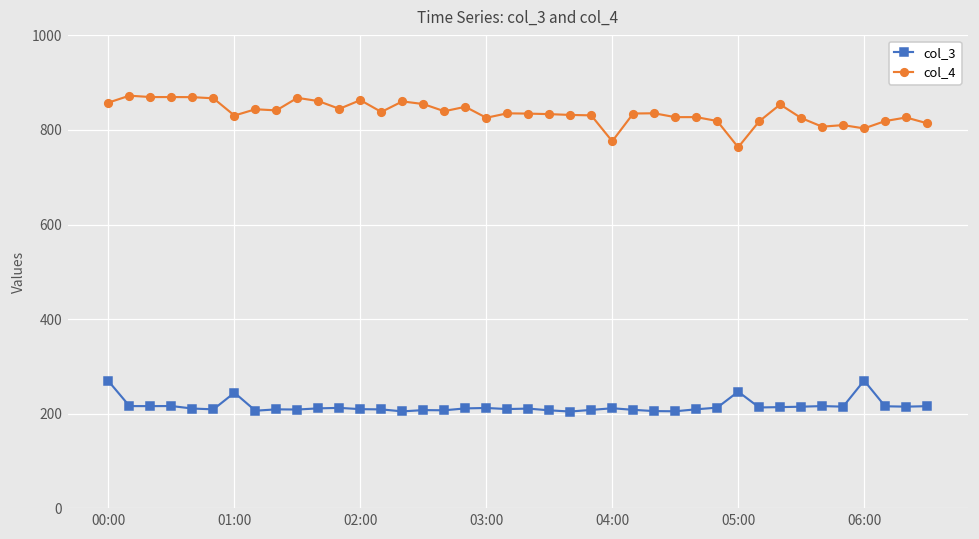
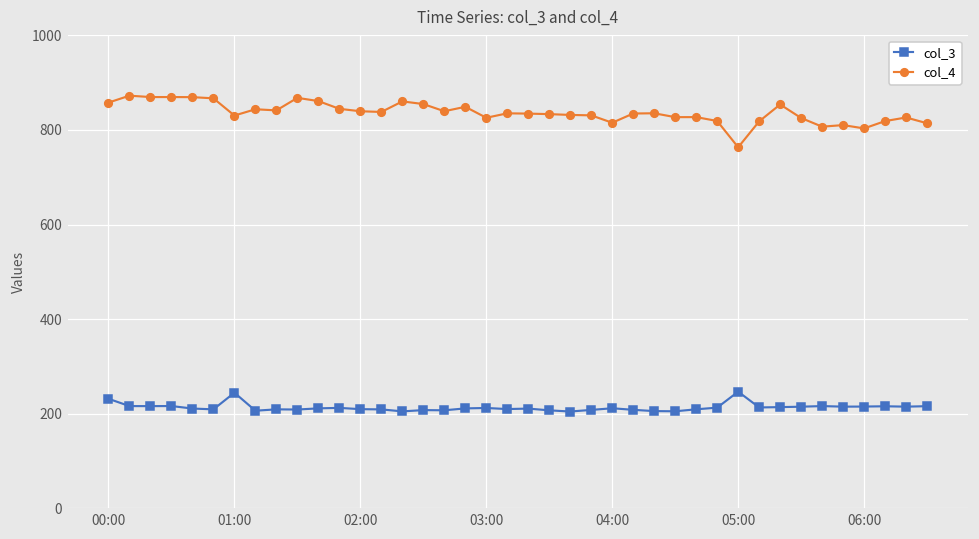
col_3, 00:00: 270 -> 230
col_4, 02:00: 860 -> 840
col_4, 04:00: 780 -> 820
col_3, 06:00: 270 -> 220
